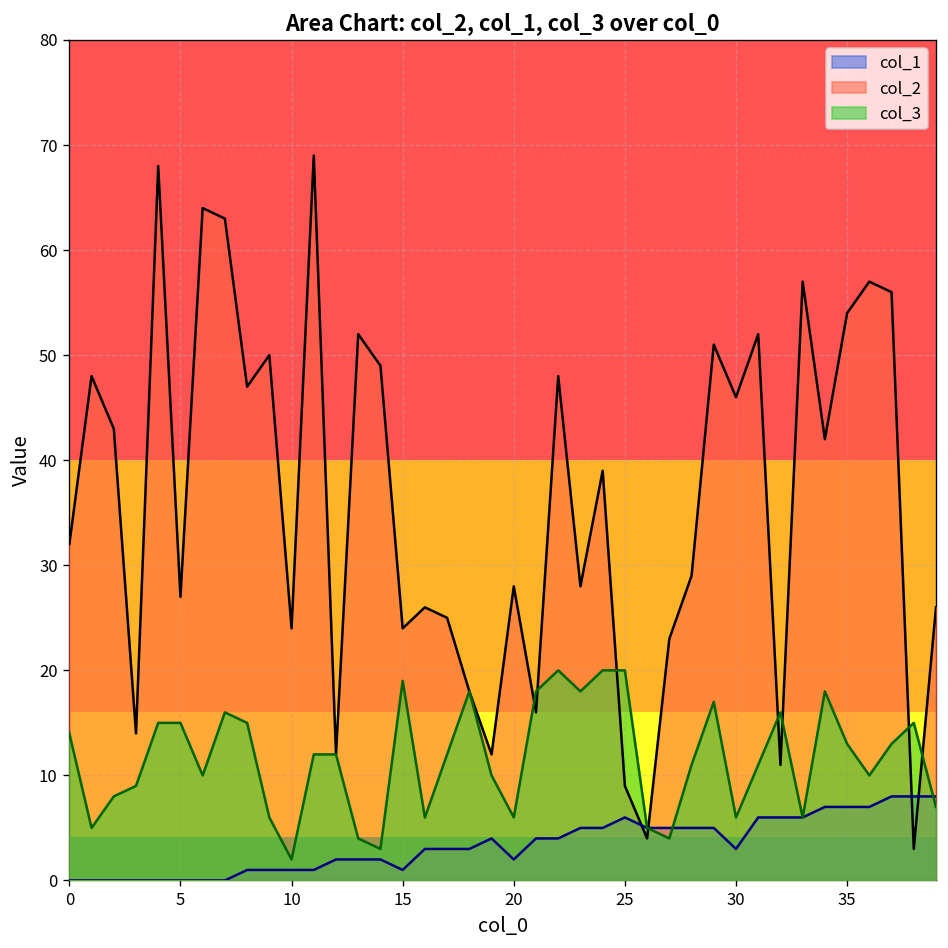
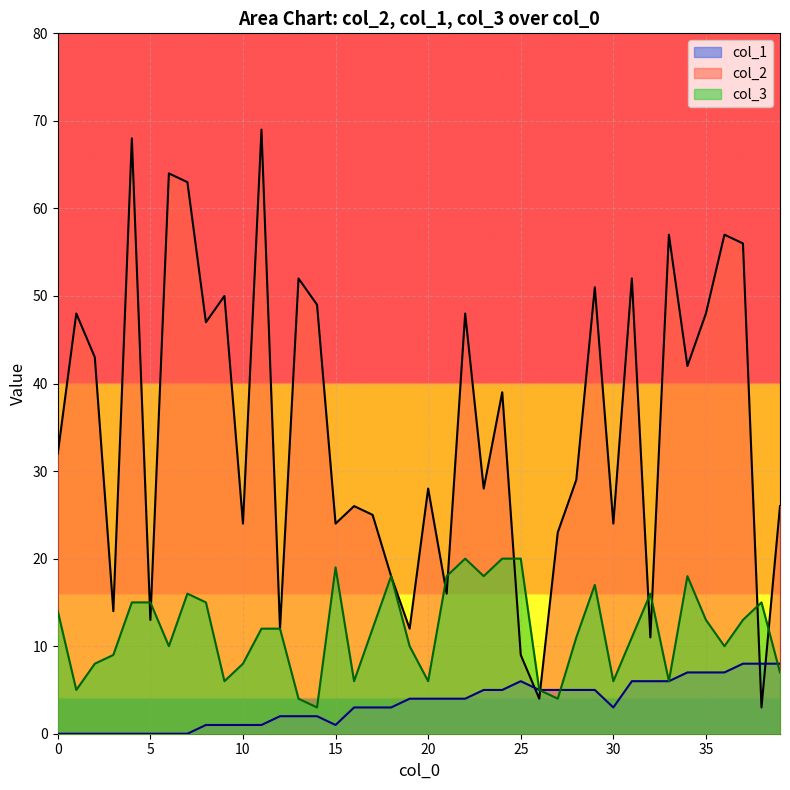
col_2, 5: 27 -> 13
col_3, 10: 2 -> 8
col_1, 20: 2 -> 4
col_2, 30: 46 -> 24
col_2, 35: 54 -> 48
